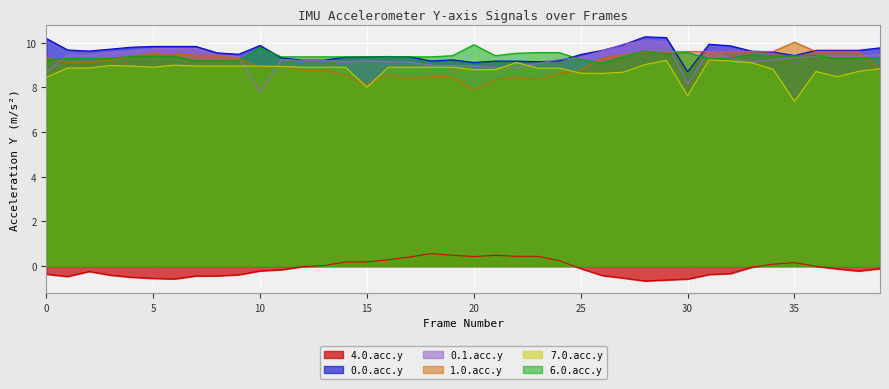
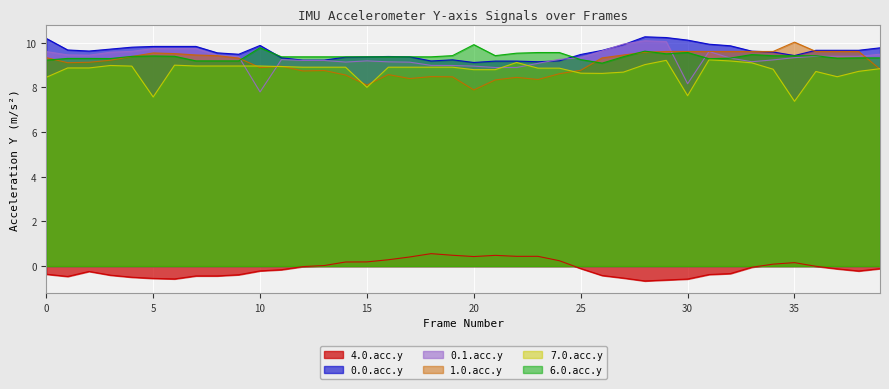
0.1.acc.y, 0: 8.7 -> 9.6
7.0.acc.y, 5: 8.9 -> 7.6
0.0.acc.y, 30: 8.7 -> 10.1
